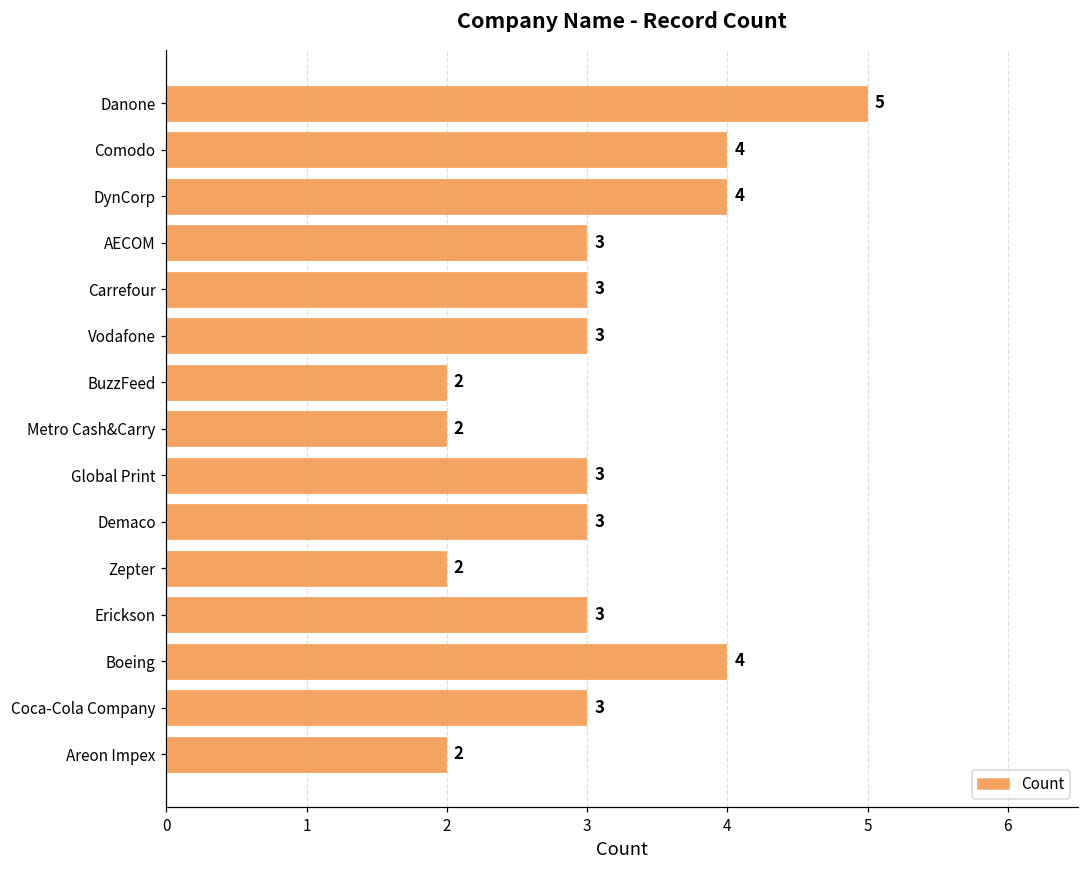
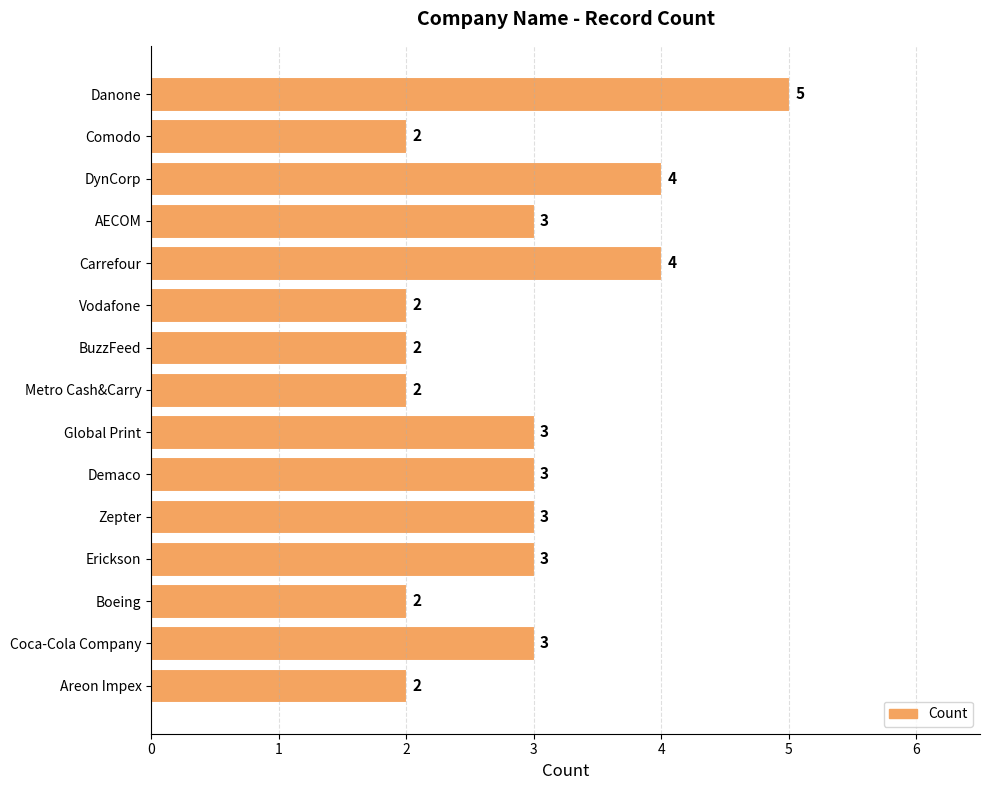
Comodo: 4 -> 2
Carrefour: 3 -> 4
Vodafone: 3 -> 2
Zepter: 2 -> 3
Boeing: 4 -> 2
